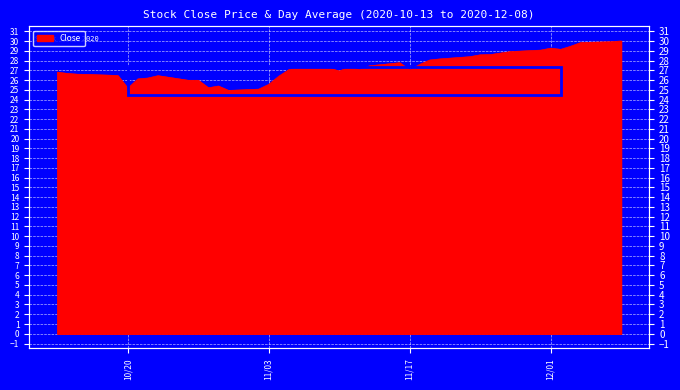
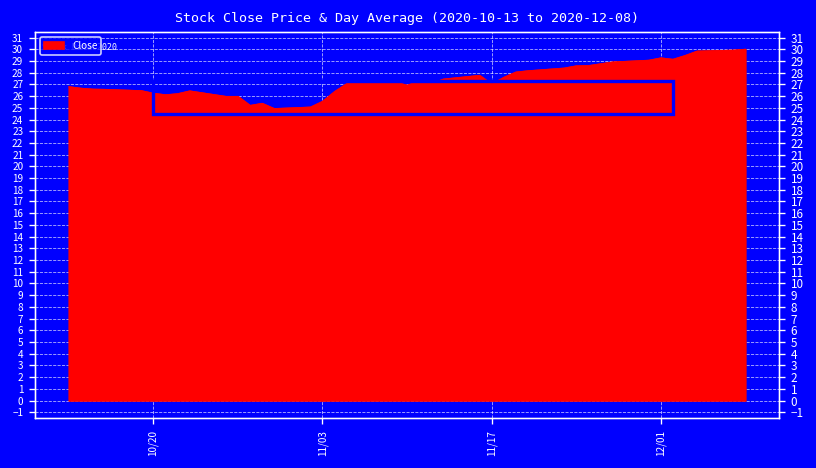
10/20: 25 -> 26
